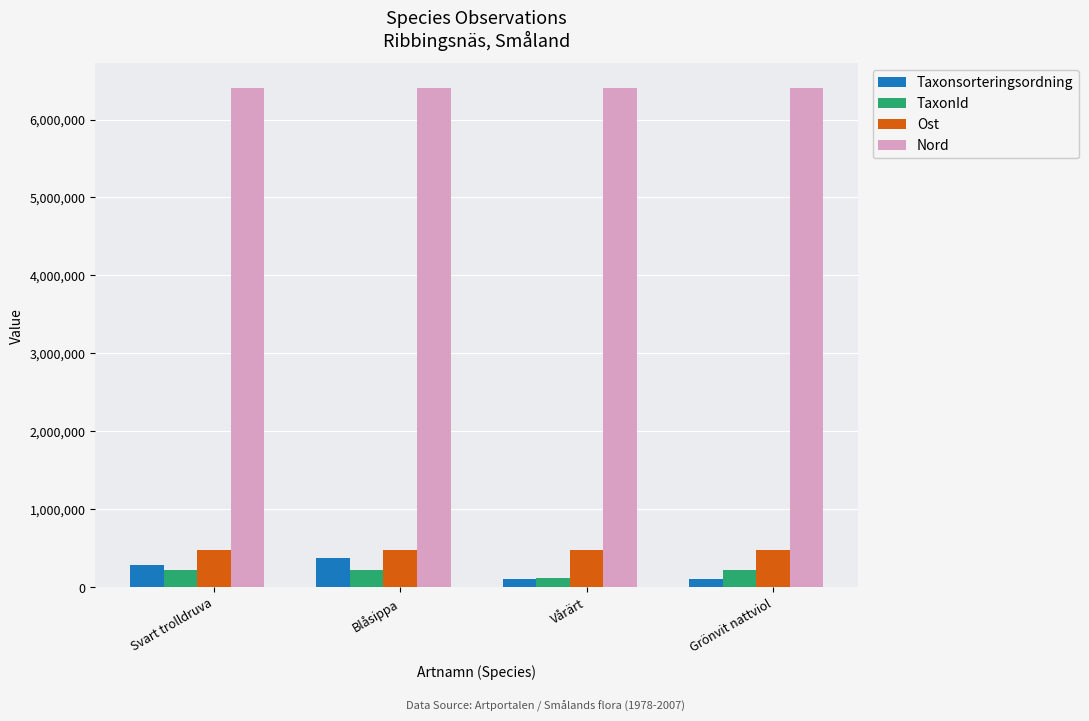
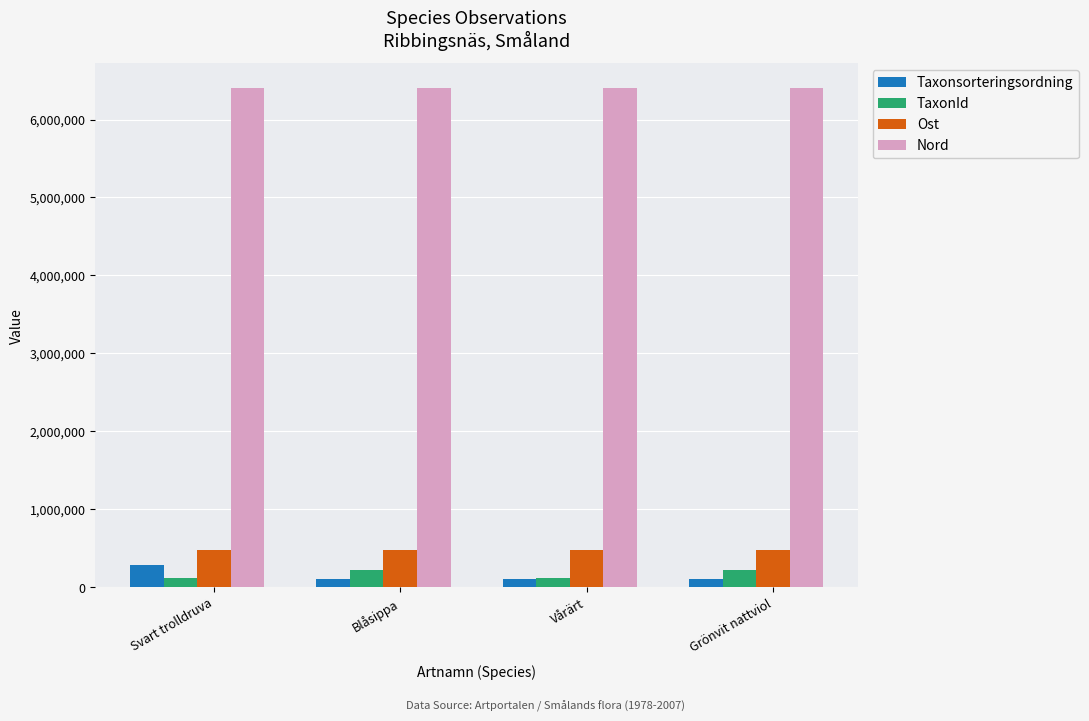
TaxonId, Svart trolldruva: 200,000 -> 100,000
Taxonsorteringsordning, Blåsippa: 400,000 -> 100,000
